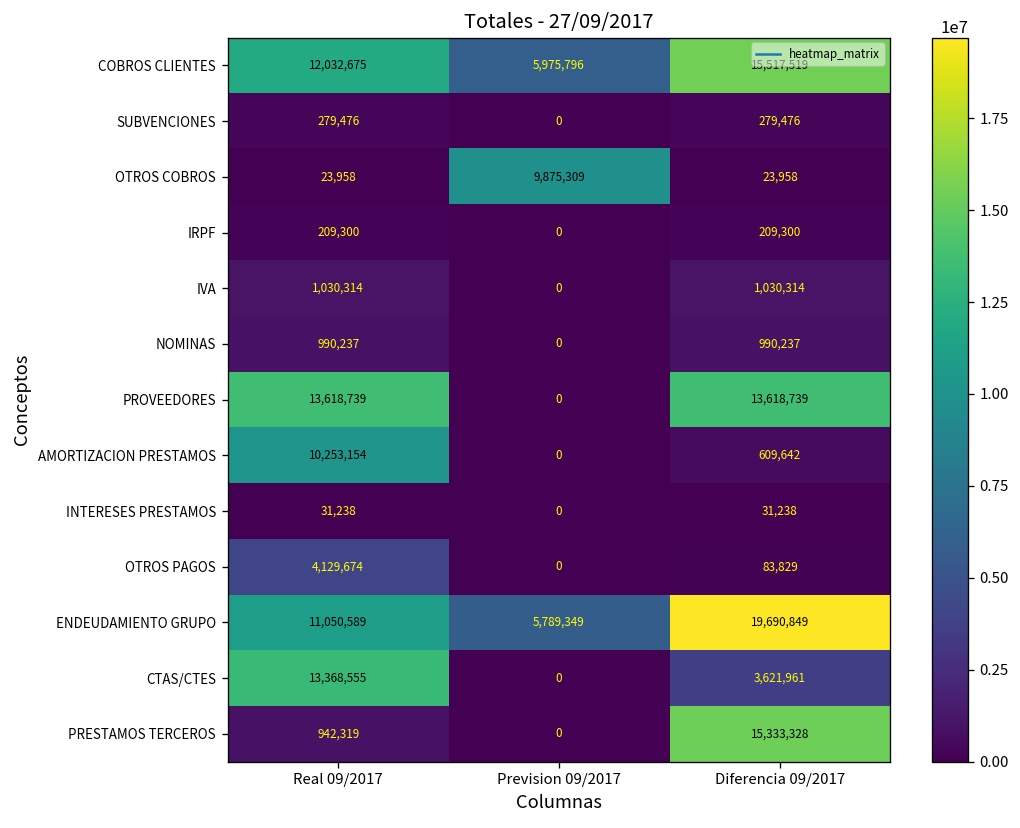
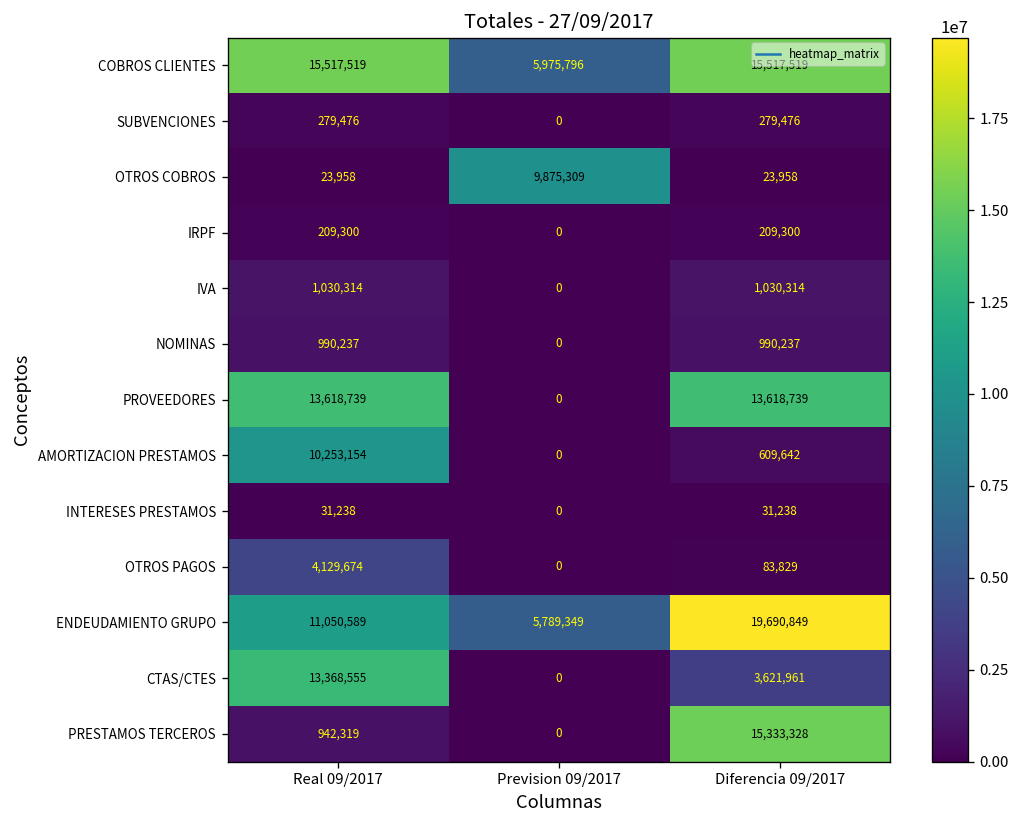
COBROS CLIENTES, Real 09/2017: 12,032,675 -> 15,517,519
